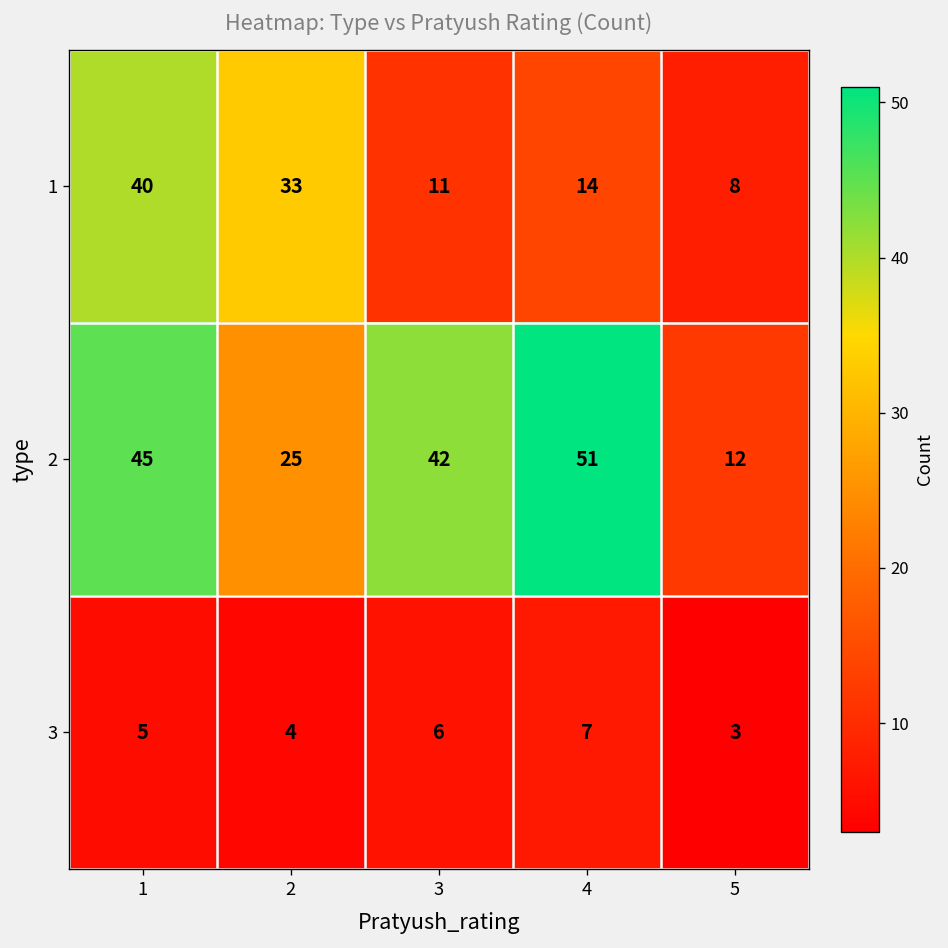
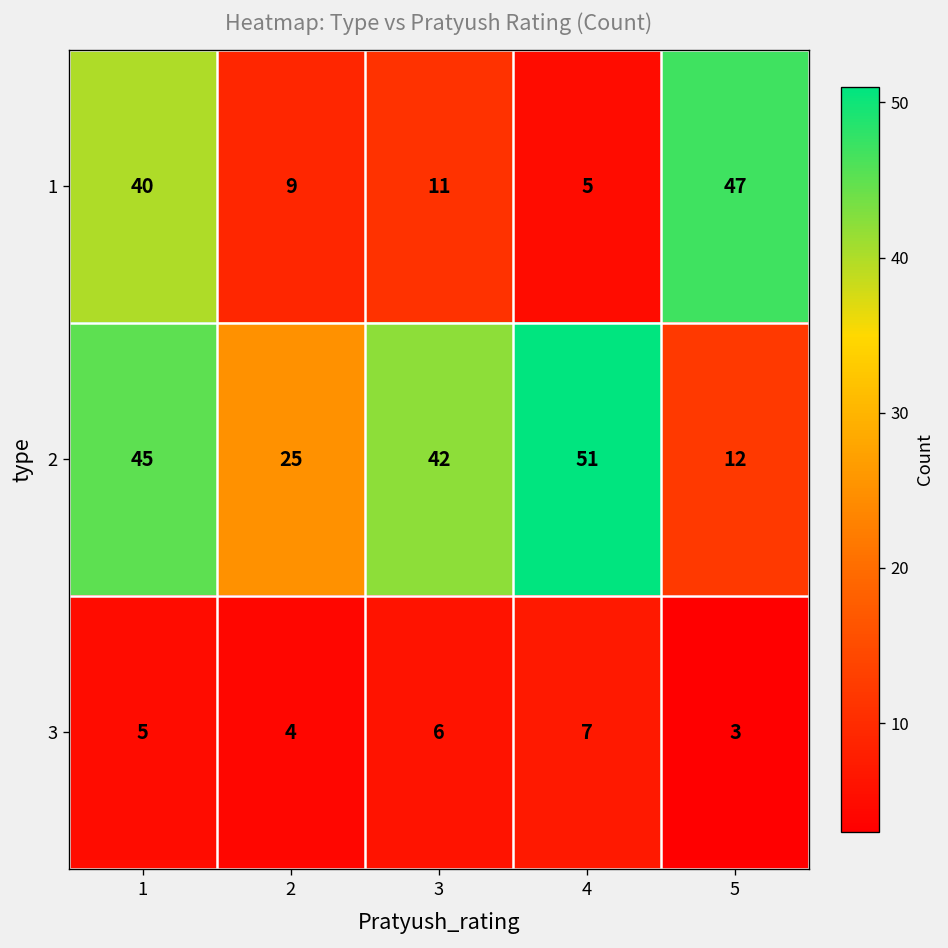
1, 2: 33 -> 9
1, 4: 14 -> 5
1, 5: 8 -> 47
